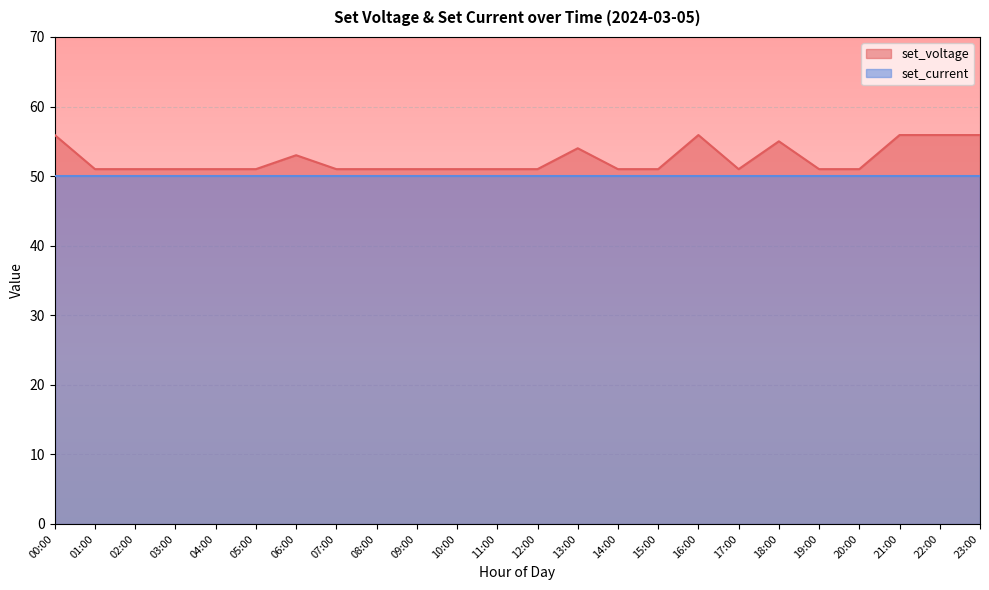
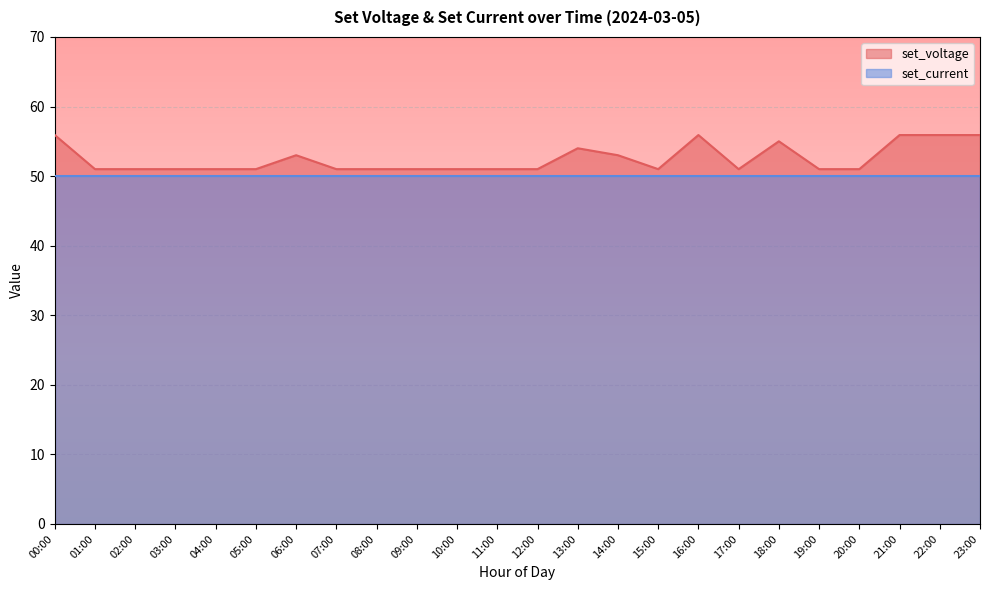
set_voltage, 14:00: 51 -> 53
